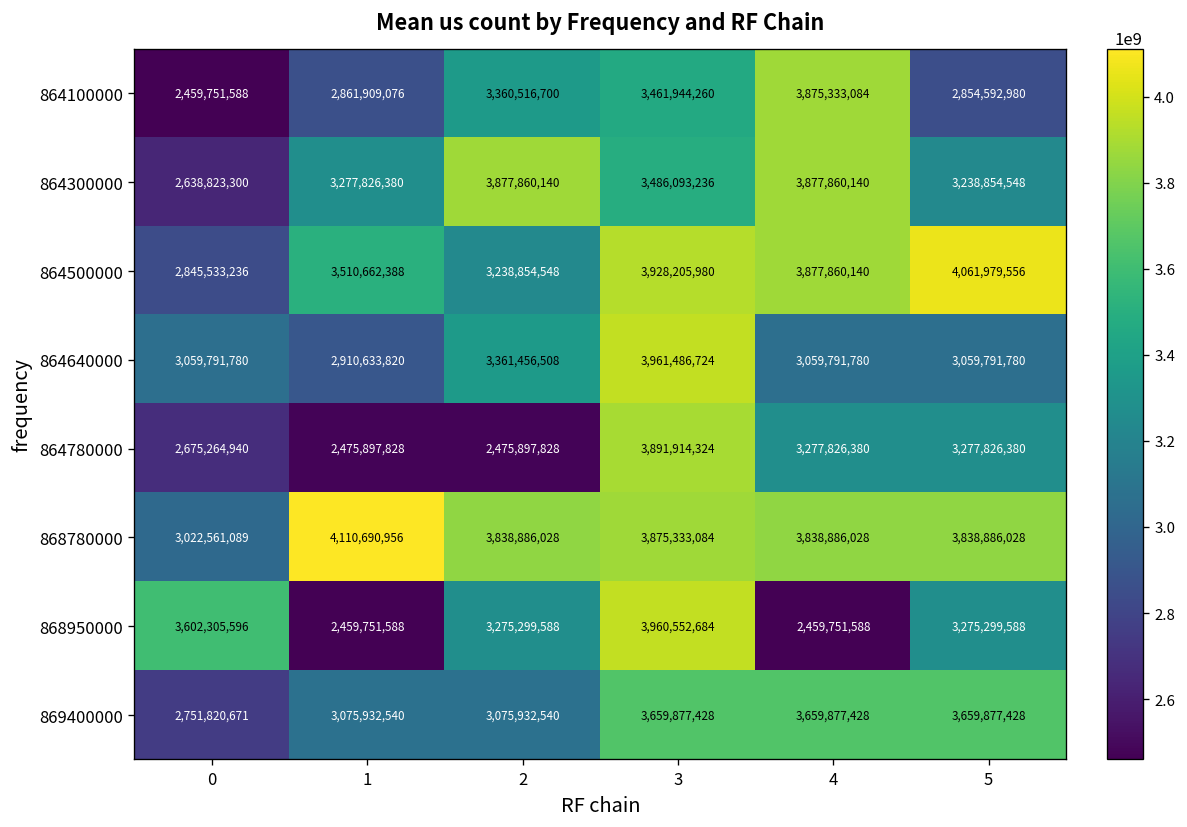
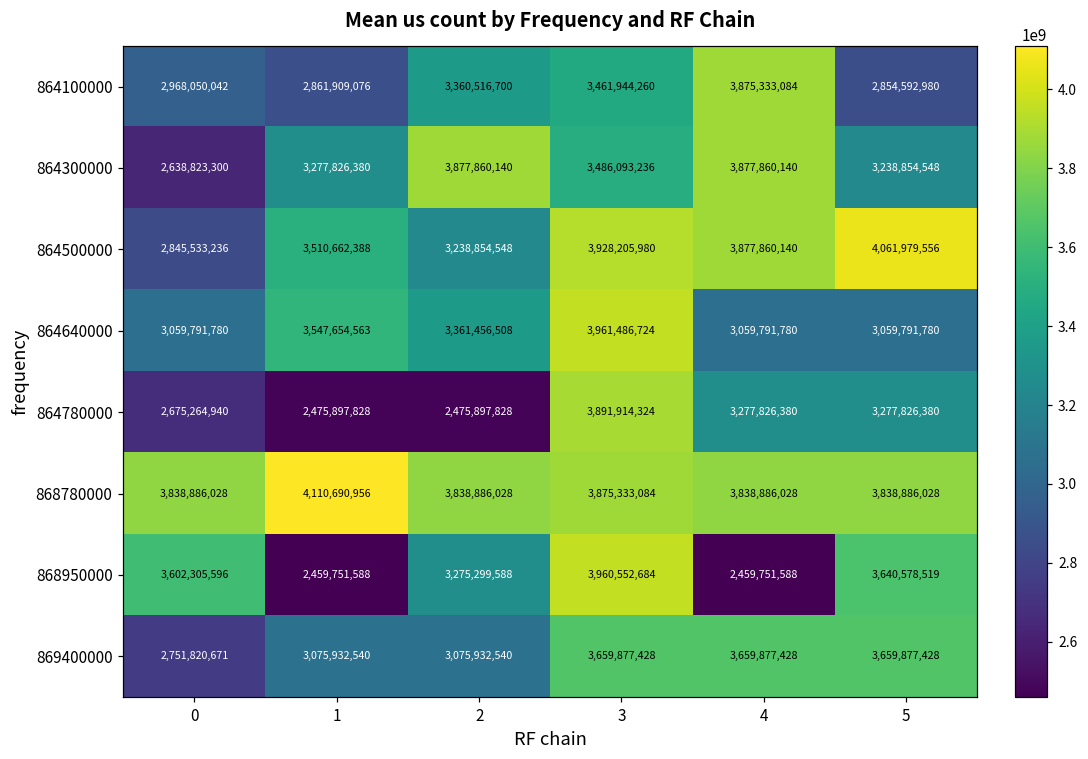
864100000, 0: 2,459,751,588 -> 2,968,050,042
864640000, 1: 2,910,633,820 -> 3,547,654,563
868780000, 0: 3,022,561,089 -> 3,838,886,028
868950000, 5: 3,275,299,588 -> 3,640,578,519
